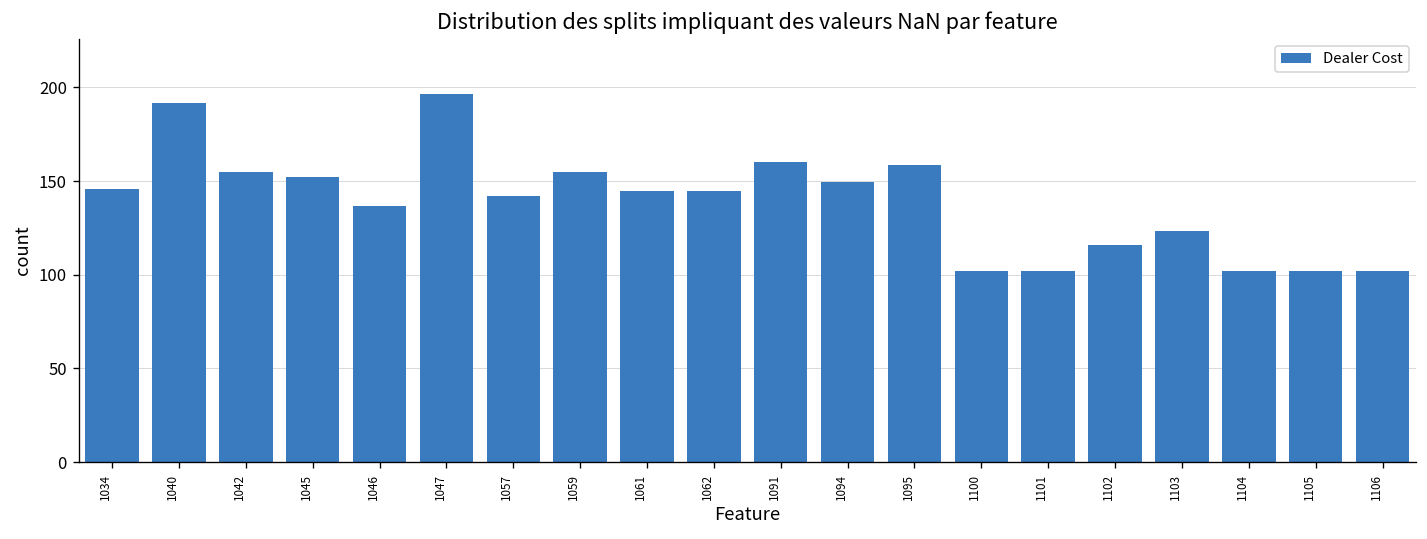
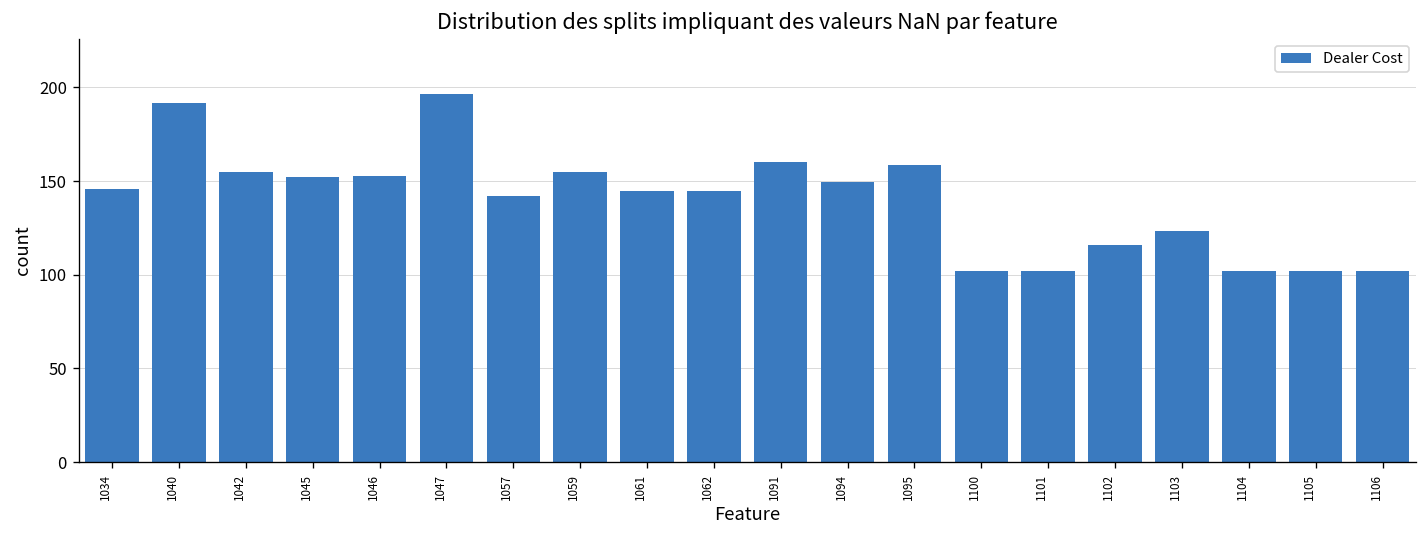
1046: 137 -> 153
